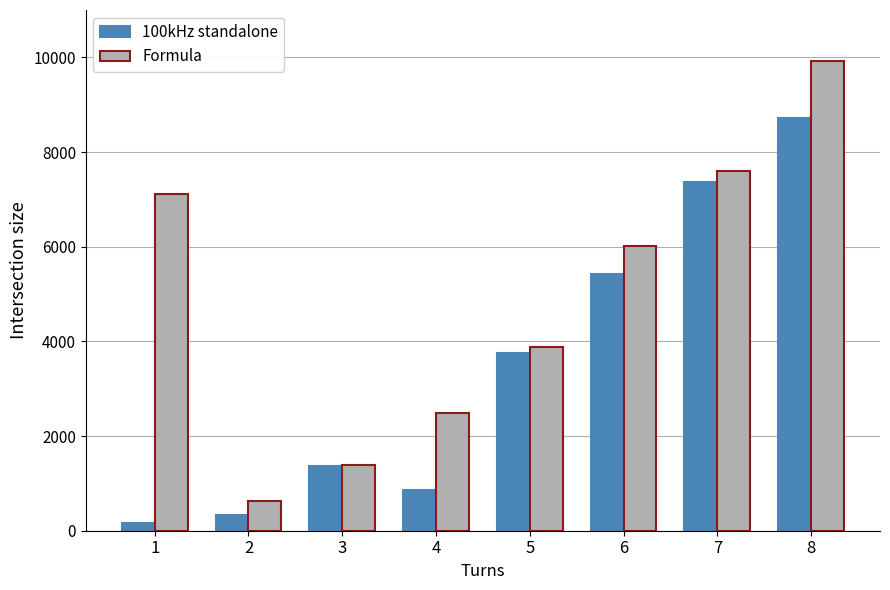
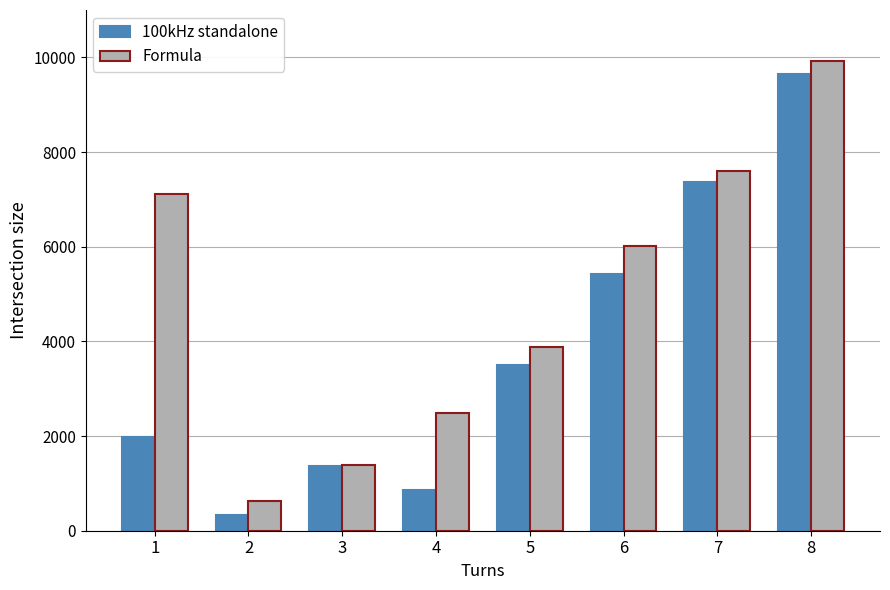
100kHz standalone, 1: 200 -> 2000
100kHz standalone, 5: 3800 -> 3500
100kHz standalone, 8: 8700 -> 9600
